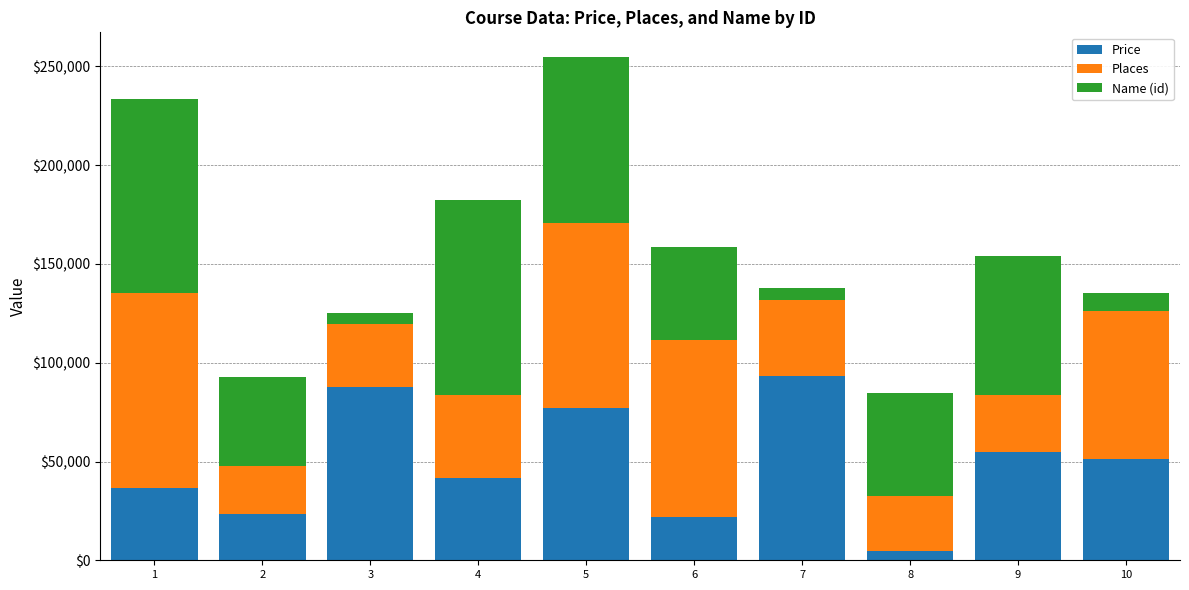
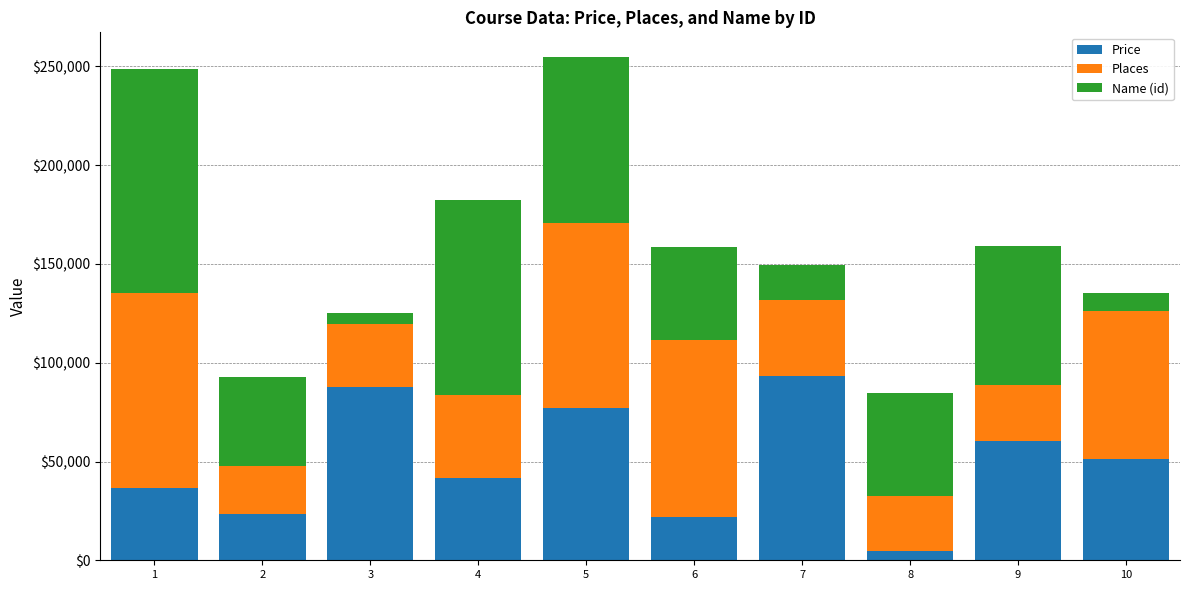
Name (id), 1: $99,000 -> $114,000
Name (id), 7: $6,000 -> $17,000
Price, 9: $55,000 -> $60,000
